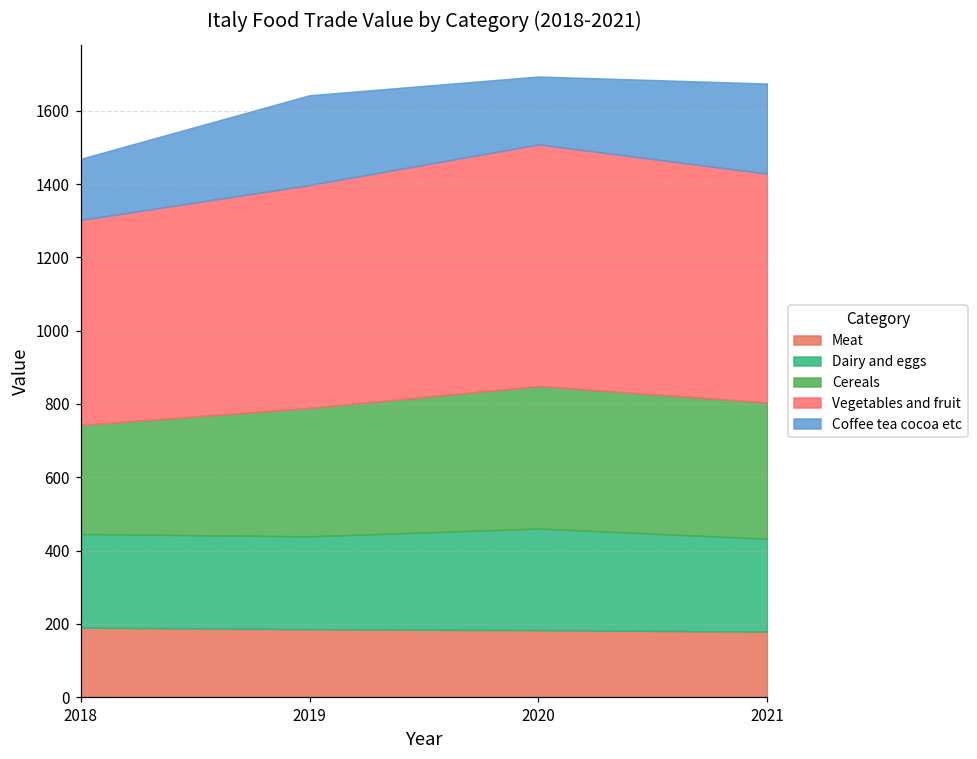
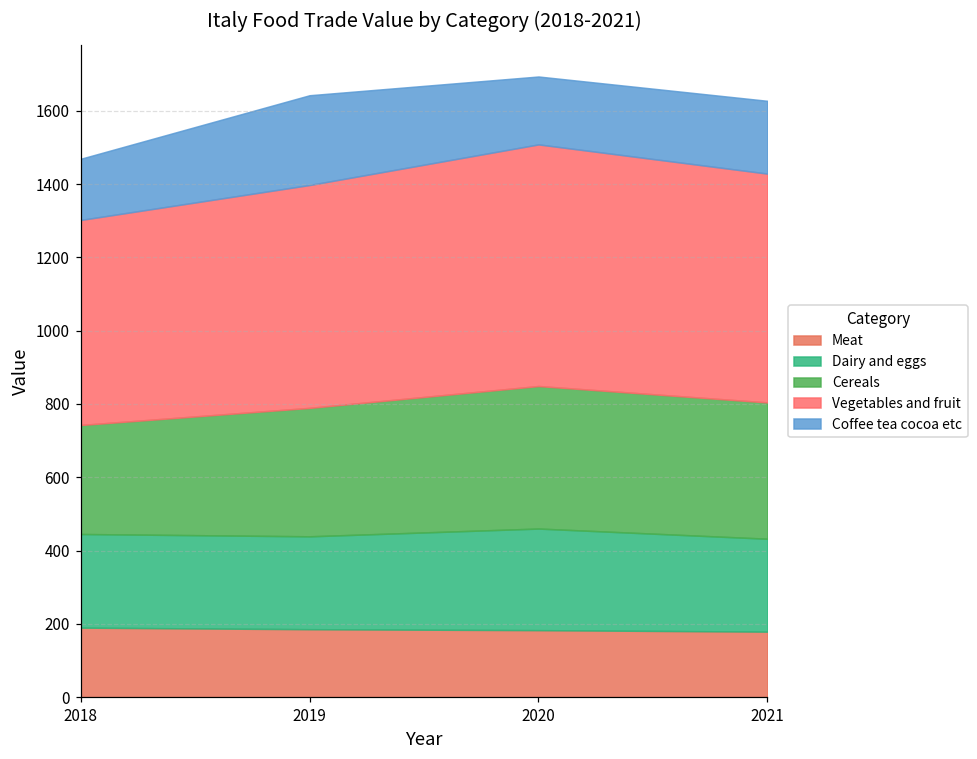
Coffee tea cocoa etc, 2021: 250 -> 200
